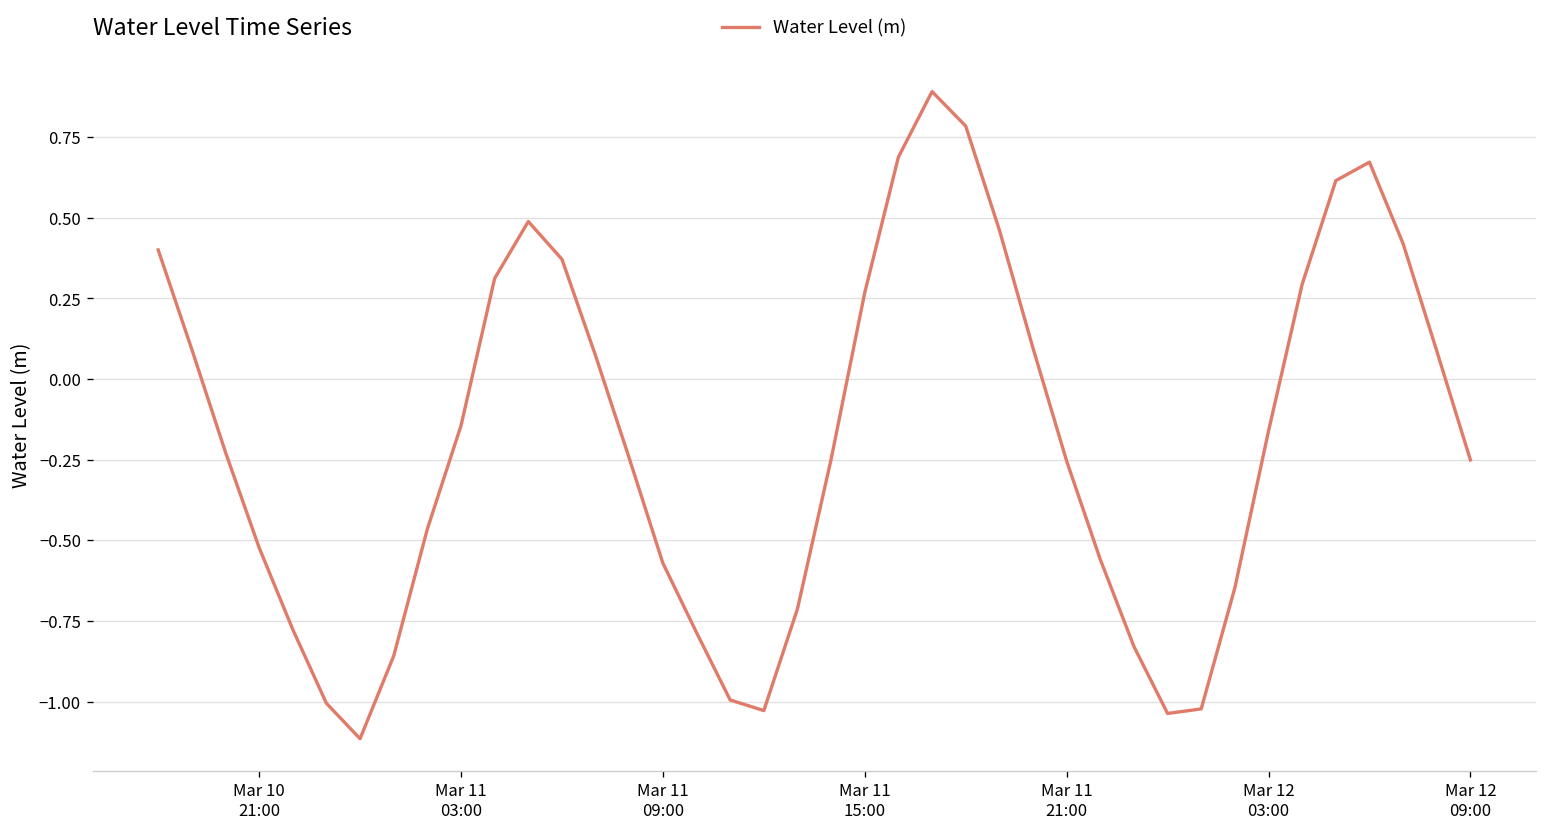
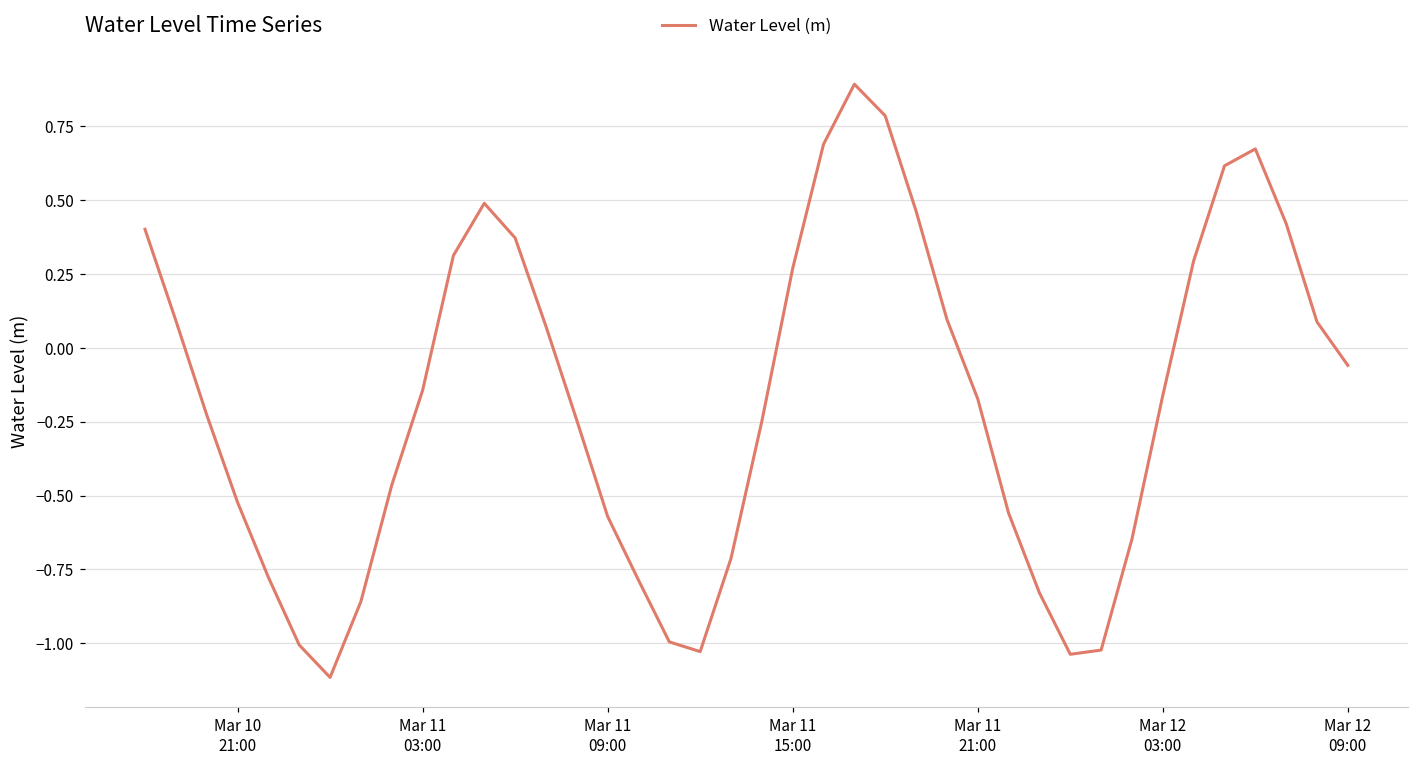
Mar 11 21:00: -0.25 -> -0.17
Mar 12 09:00: -0.25 -> -0.06
